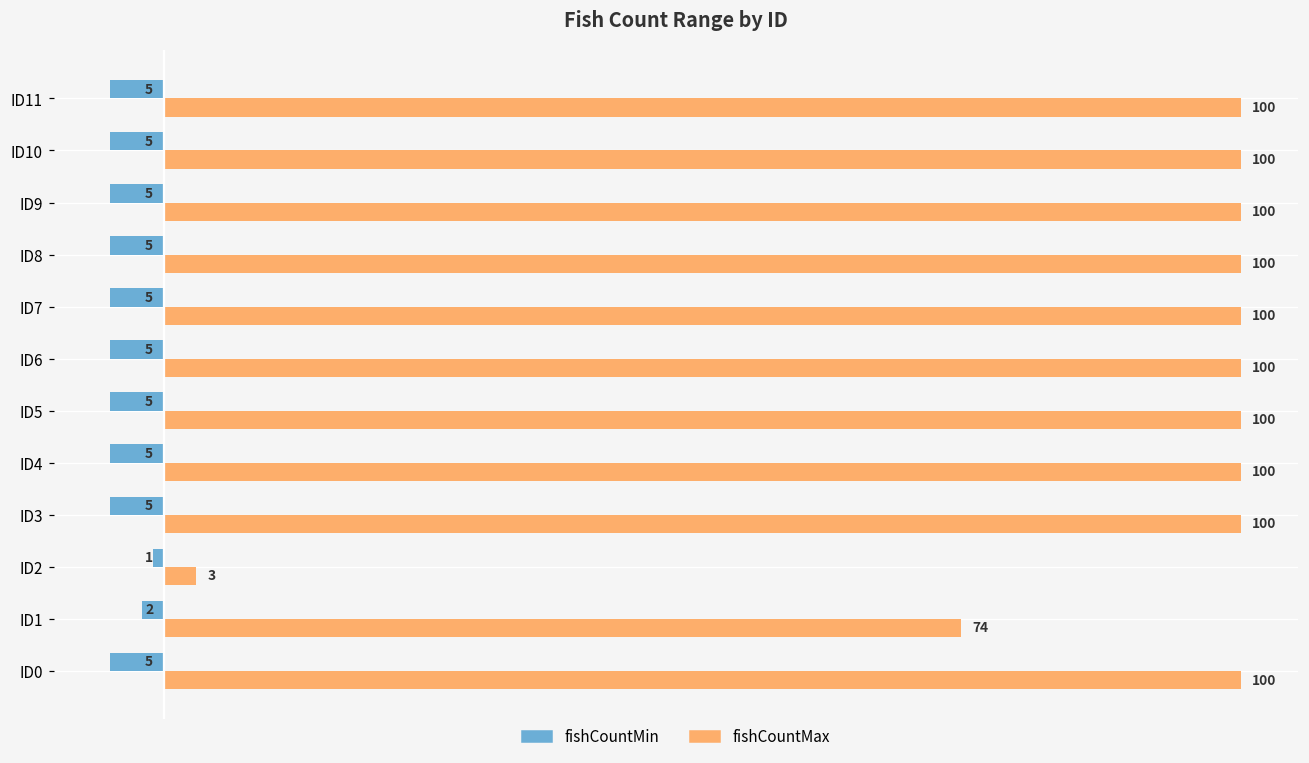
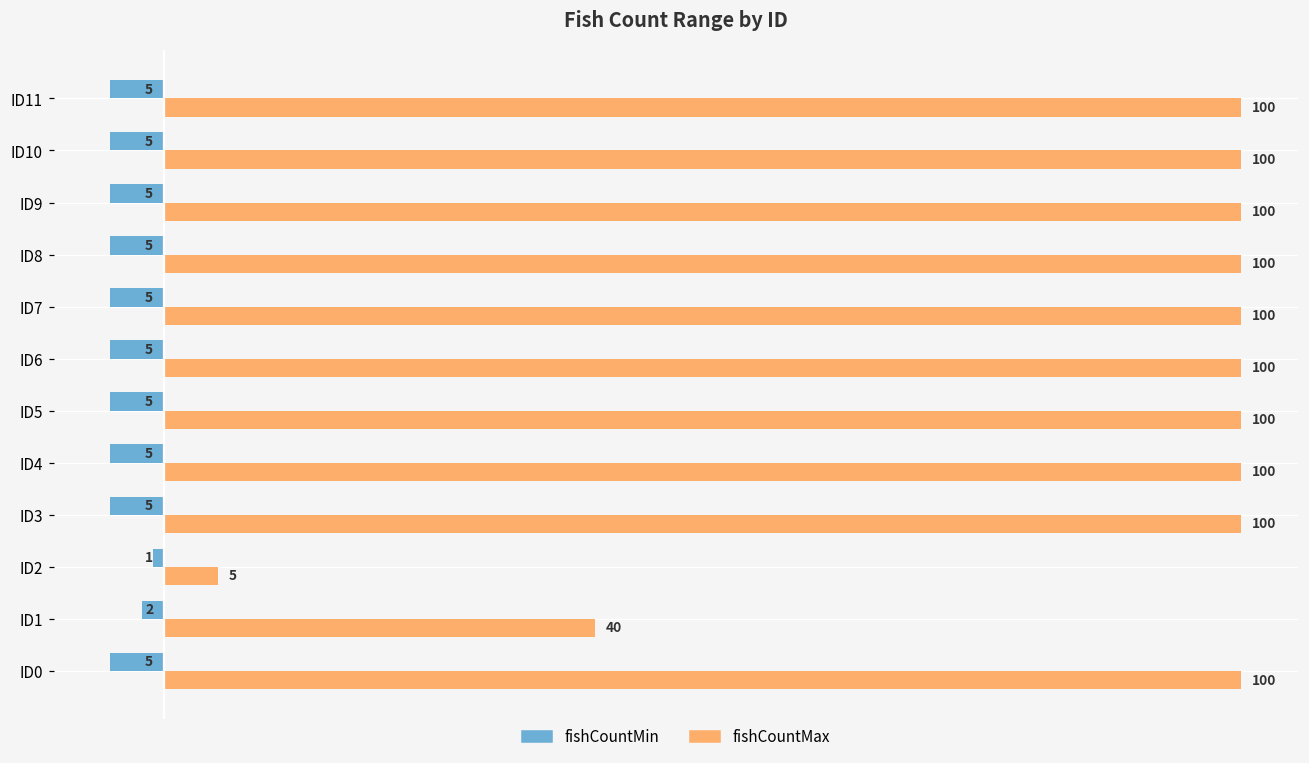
fishCountMax, ID2: 3 -> 5
fishCountMax, ID1: 74 -> 40
